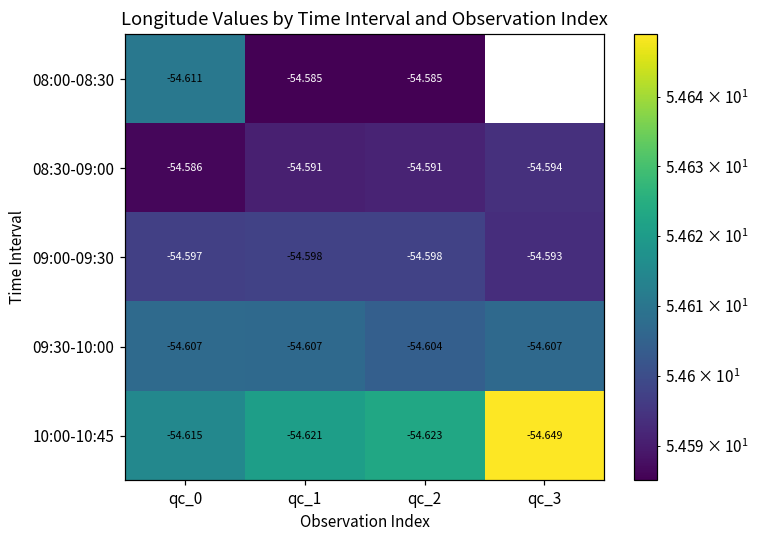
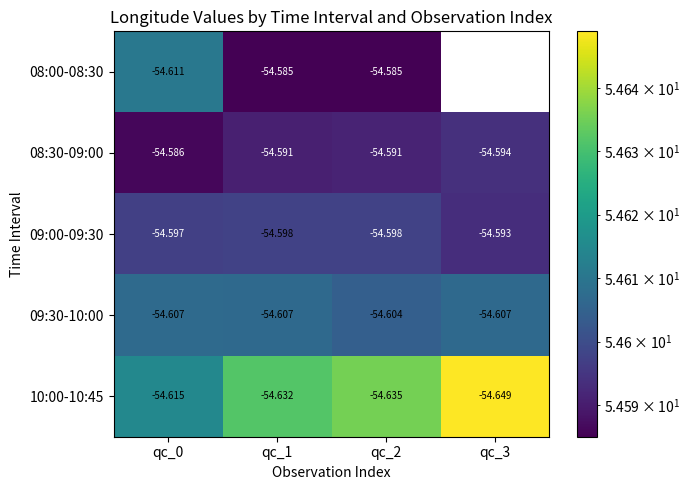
10:00-10:45, qc_1: -54.621 -> -54.632
10:00-10:45, qc_2: -54.623 -> -54.635
